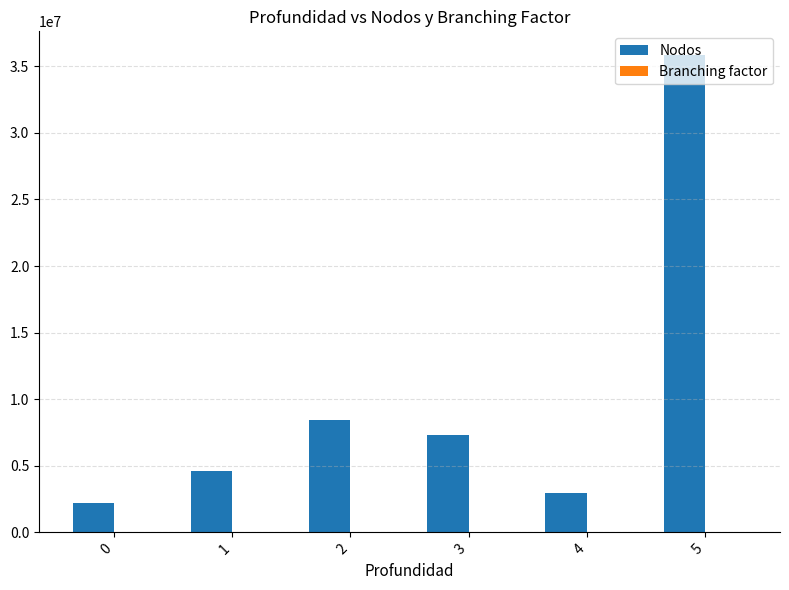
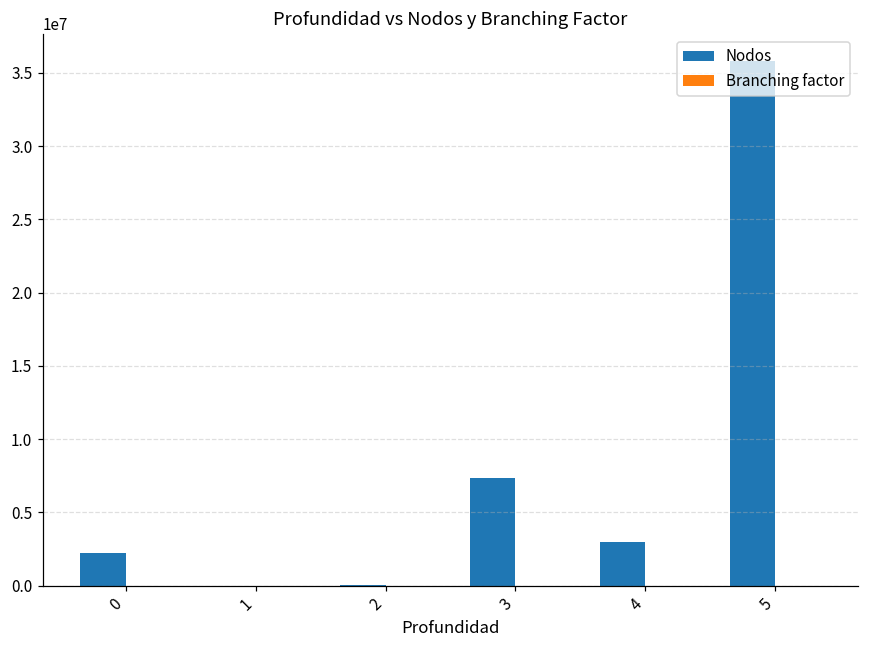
Nodos, 1: 4600000 -> 0
Nodos, 2: 8400000 -> 0
